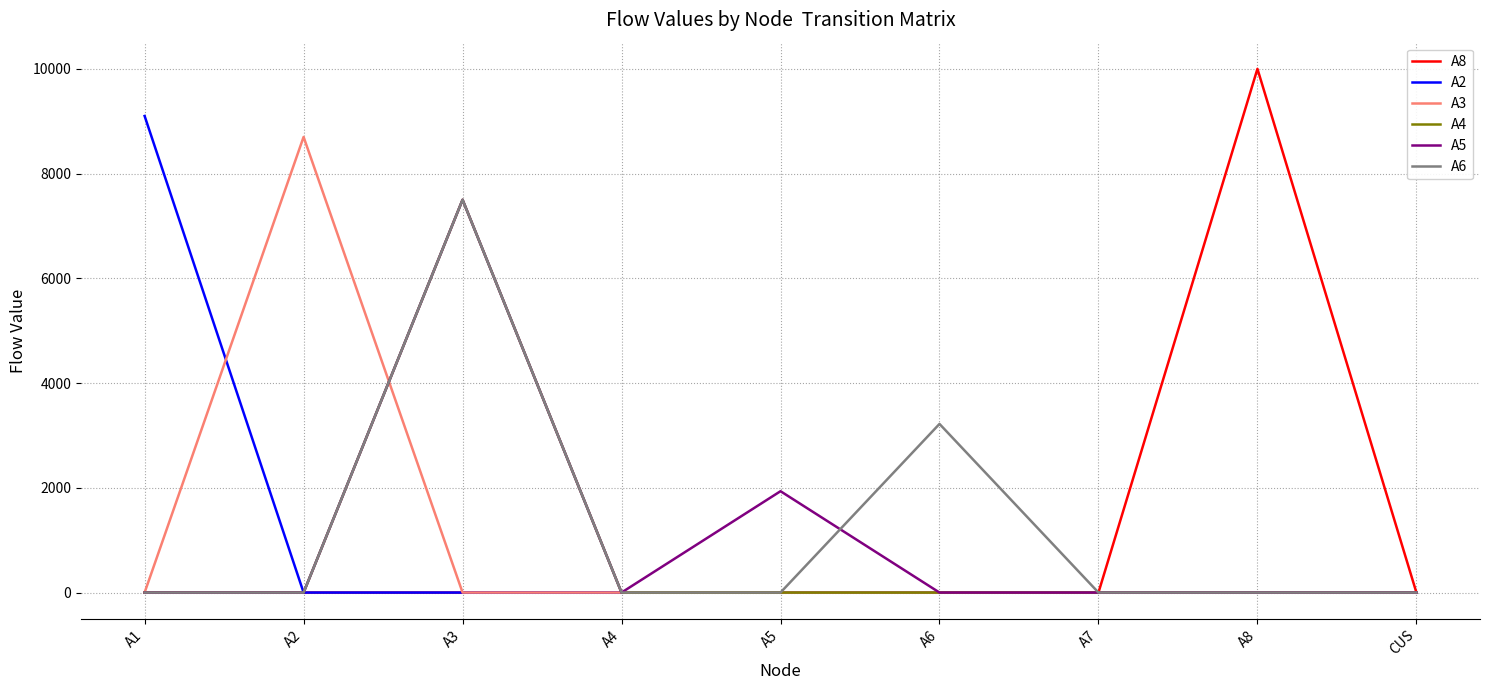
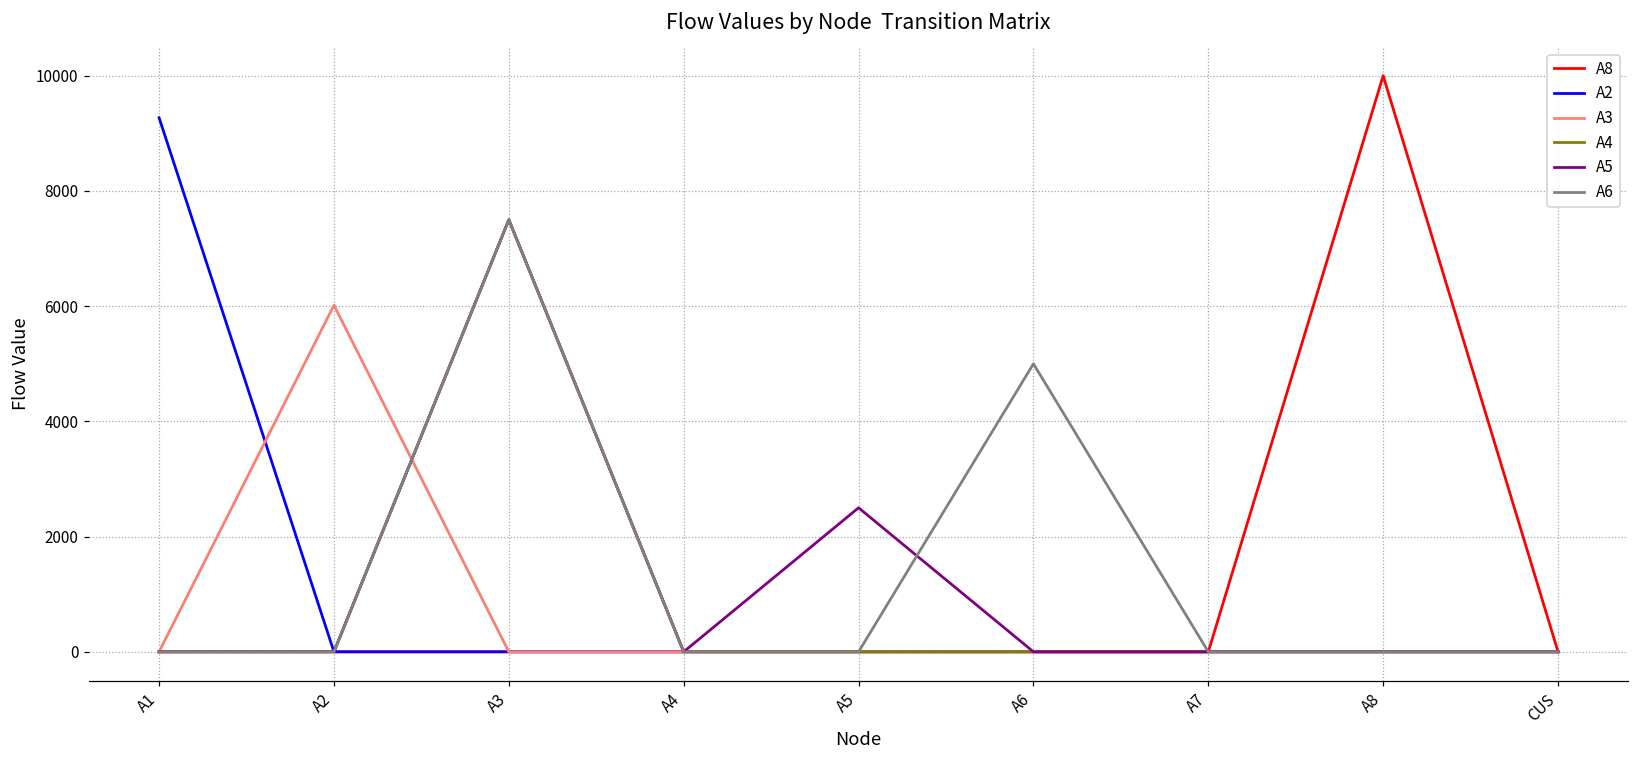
A2, A1: 9100 -> 9300
A3, A2: 8700 -> 6000
A5, A5: 1900 -> 2500
A6, A6: 3200 -> 5000
